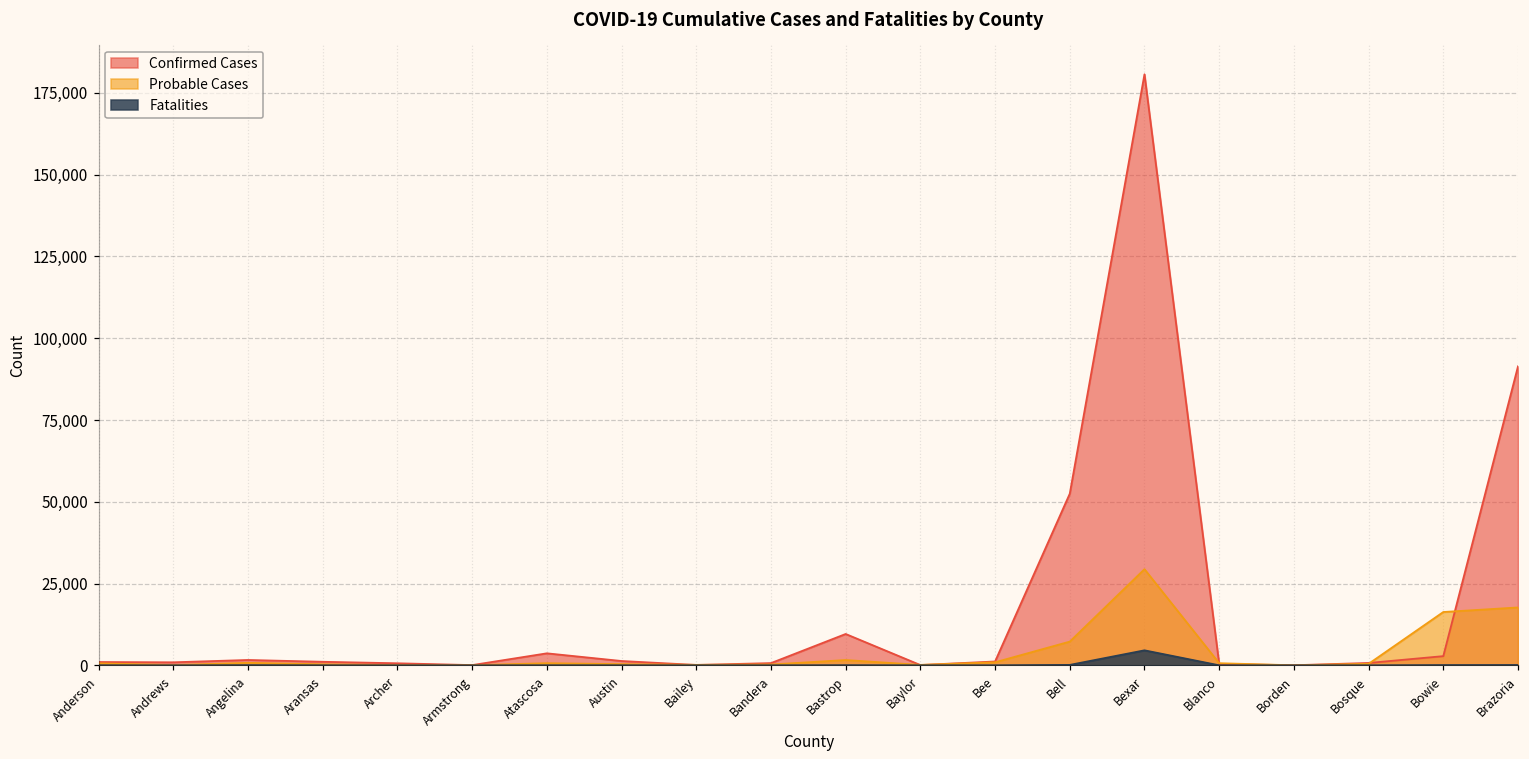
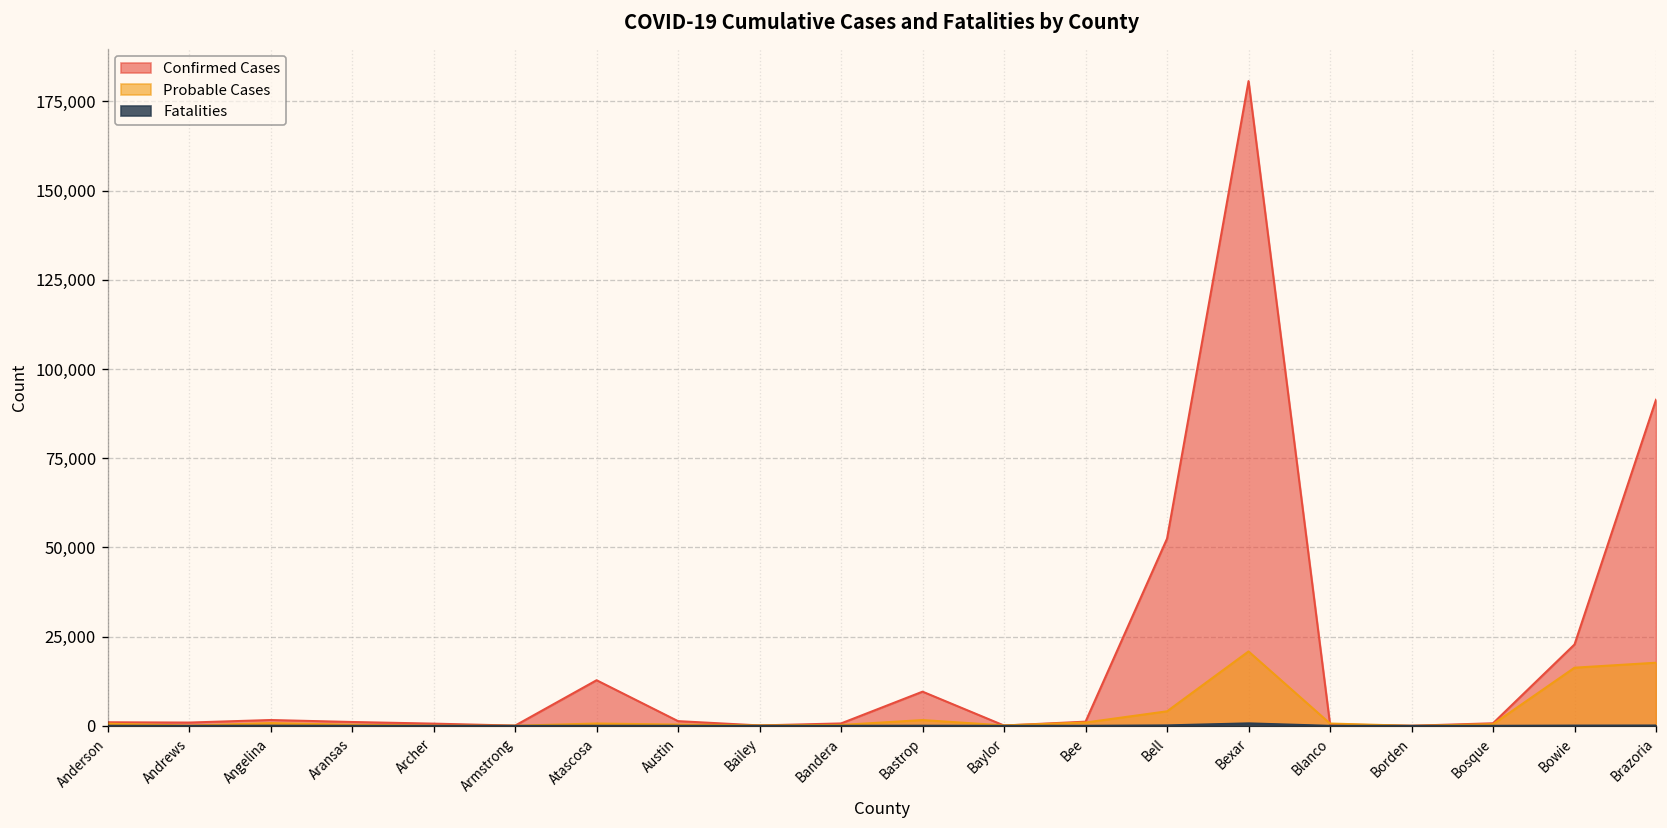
Confirmed Cases, Atascosa: 4,000 -> 13,000
Probable Cases, Bell: 7,000 -> 4,000
Probable Cases, Bexar: 29,000 -> 21,000
Fatalities, Bexar: 5,000 -> 1,000
Confirmed Cases, Bowie: 3,000 -> 23,000
